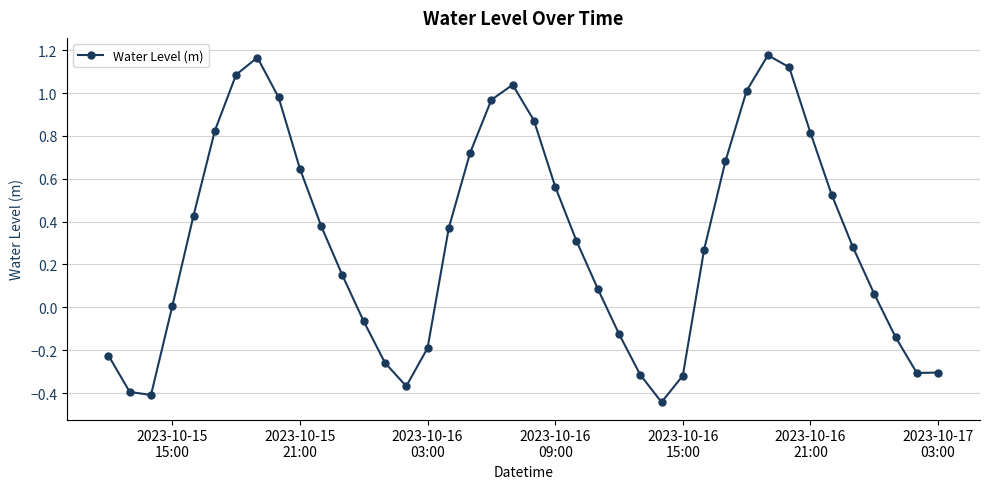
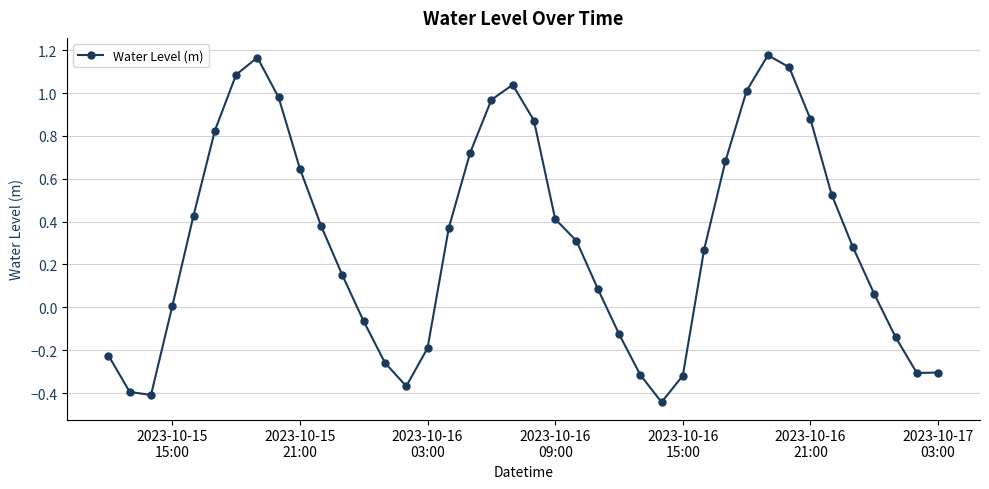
2023-10-16 09:00: 0.56 -> 0.41
2023-10-16 21:00: 0.81 -> 0.88
